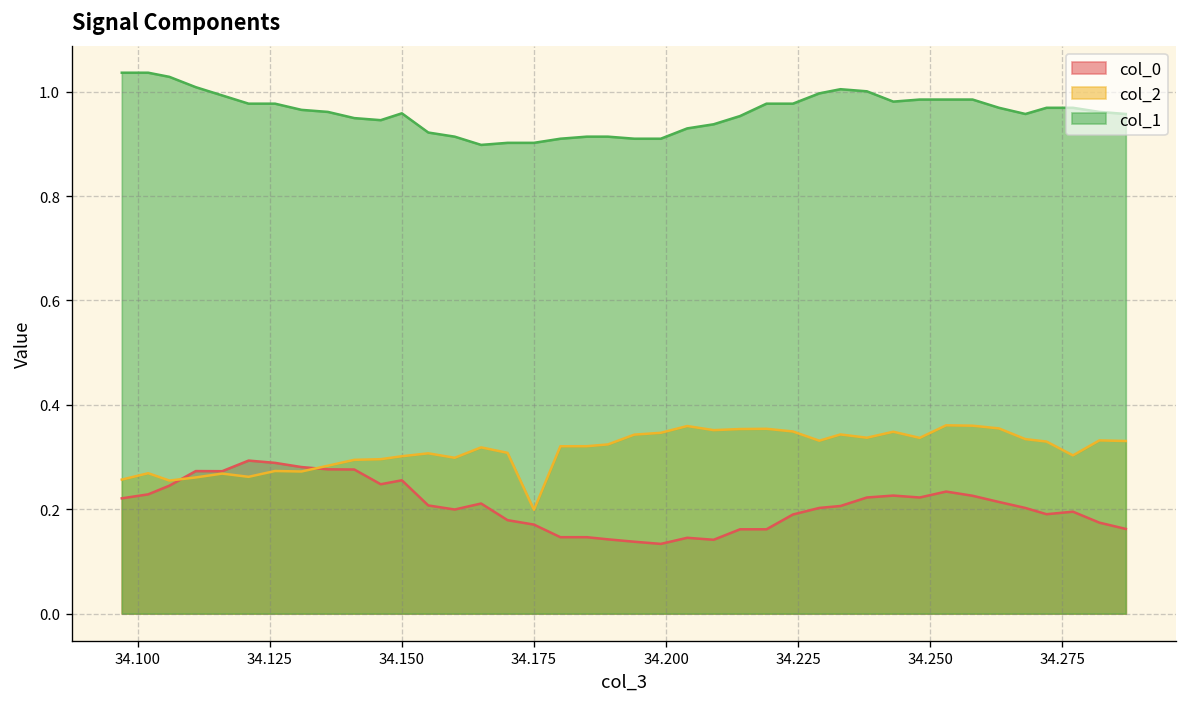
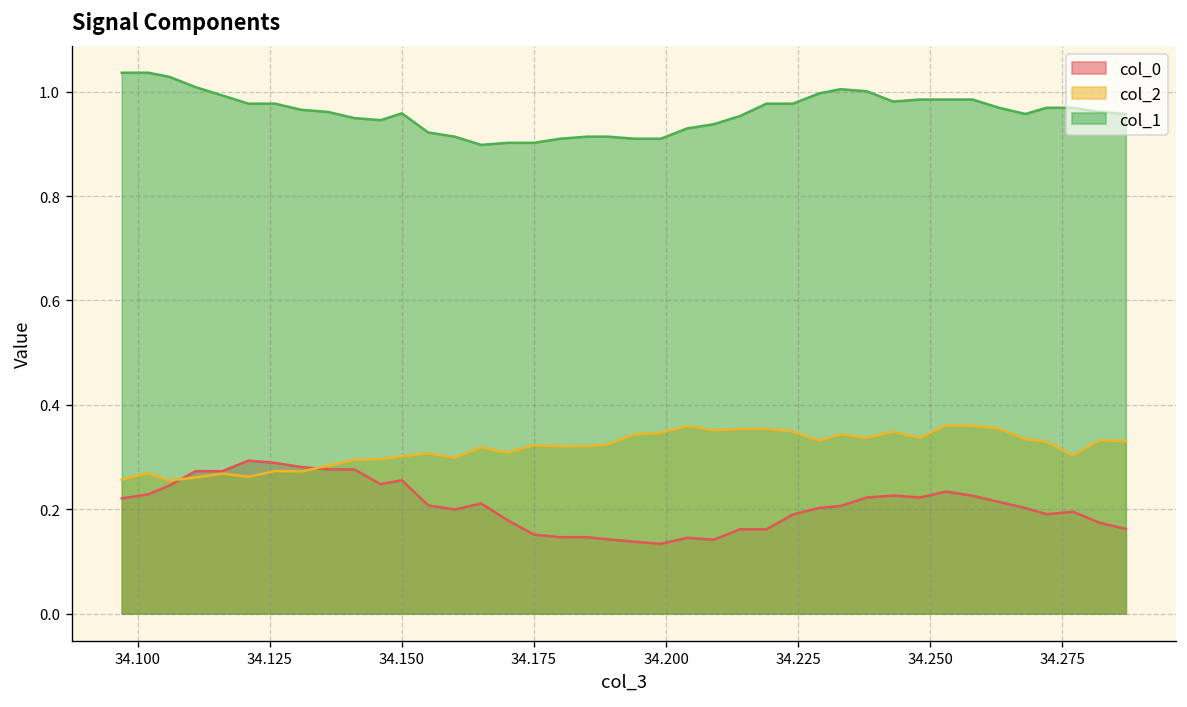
col_0, 34.175: 0.17 -> 0.15
col_2, 34.175: 0.20 -> 0.32
